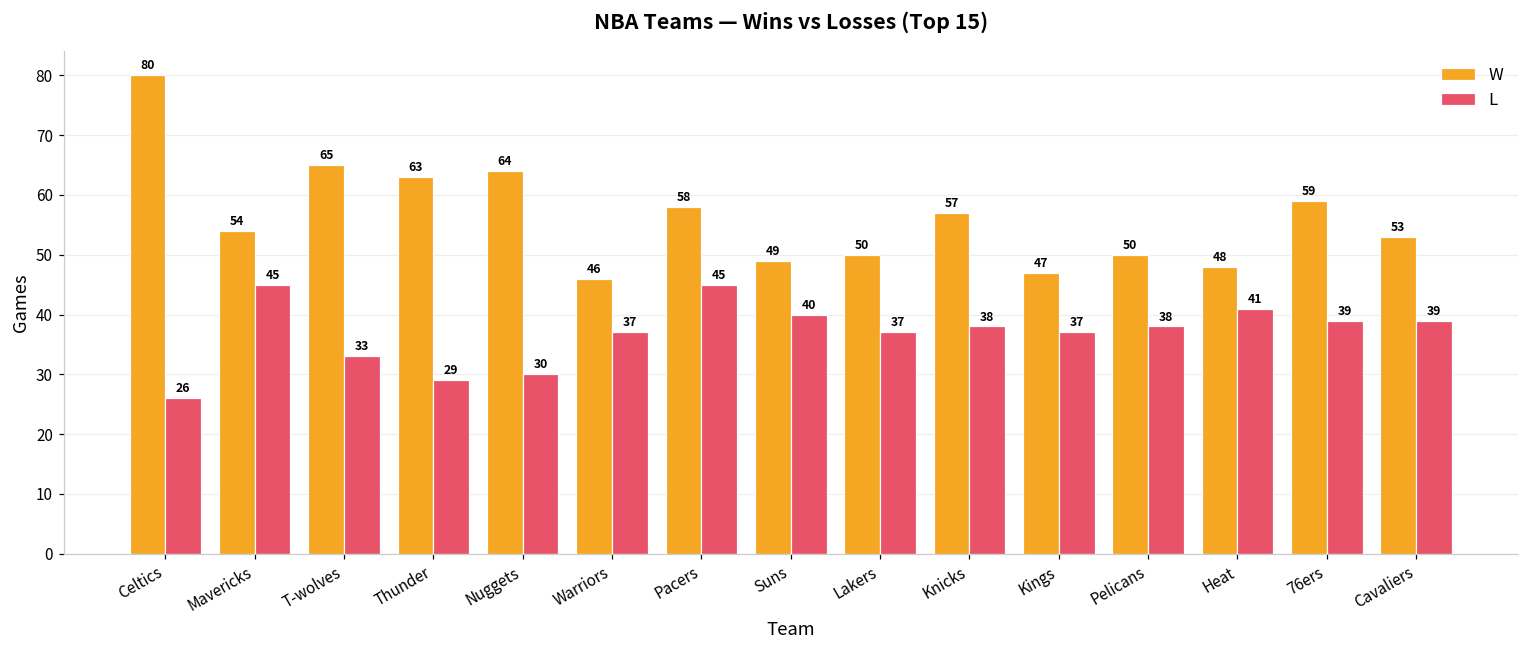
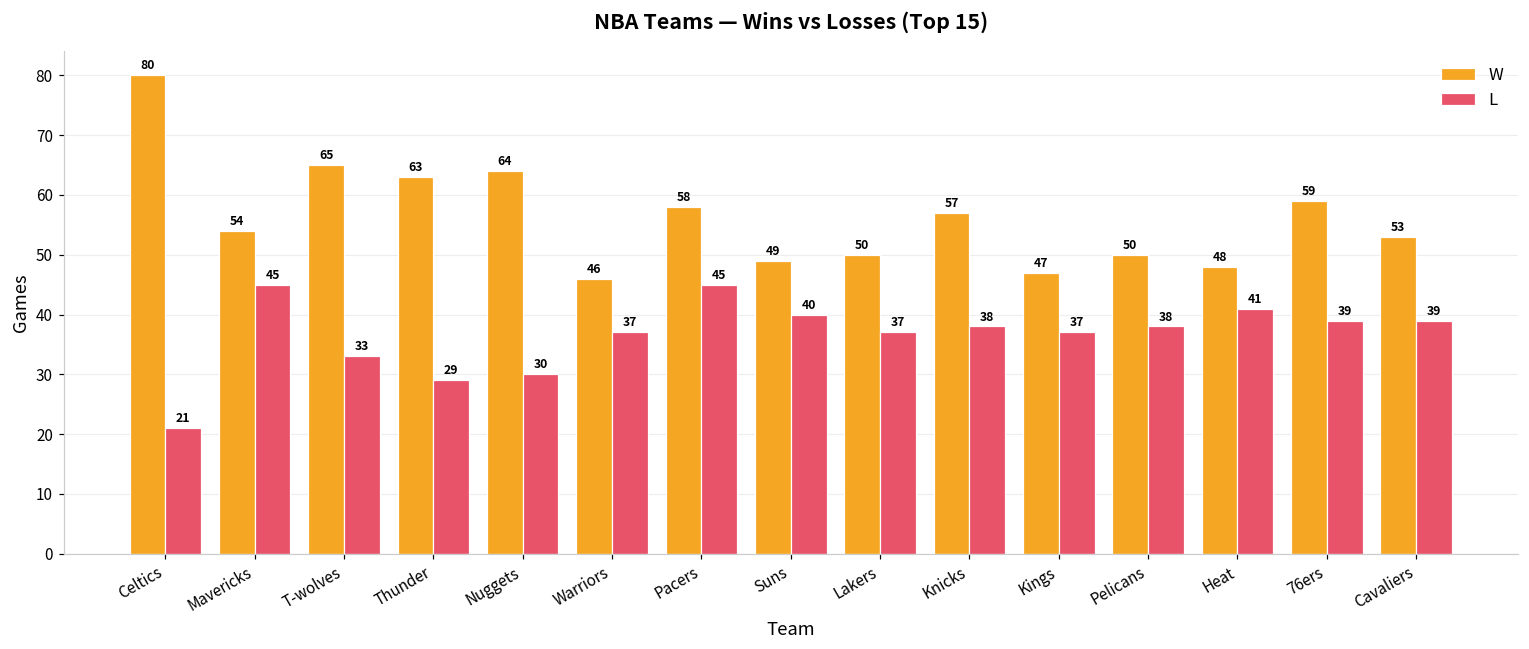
L, Celtics: 26 -> 21
